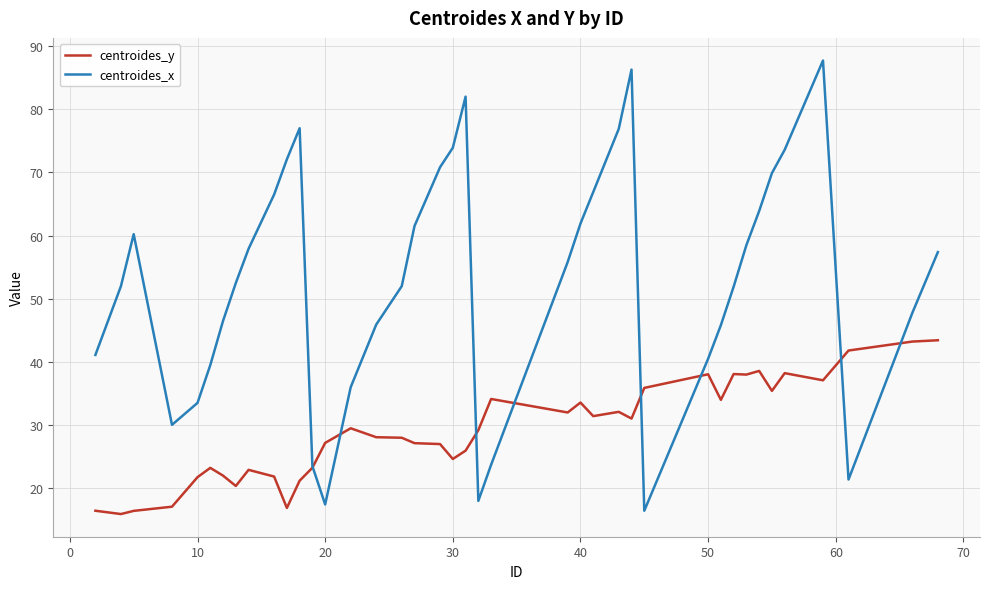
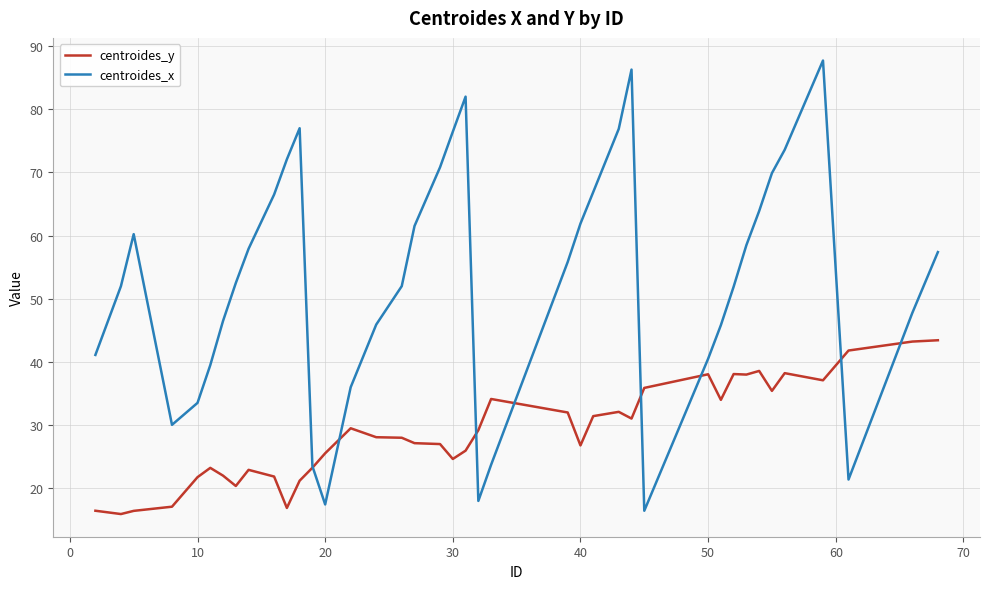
centroides_y, 20: 27 -> 26
centroides_x, 30: 74 -> 76
centroides_y, 40: 34 -> 27
